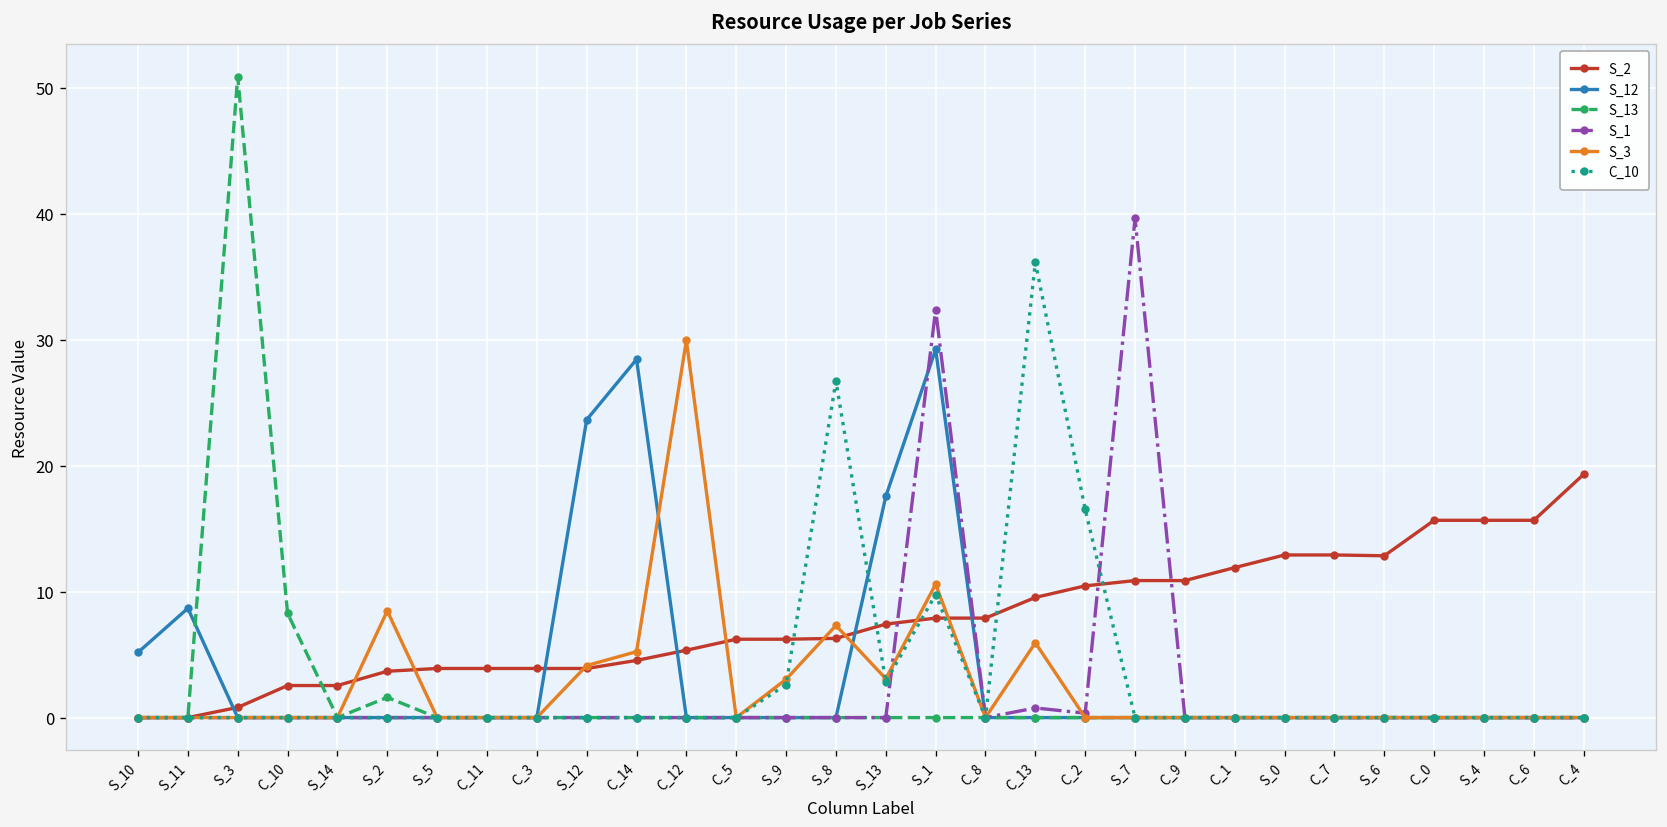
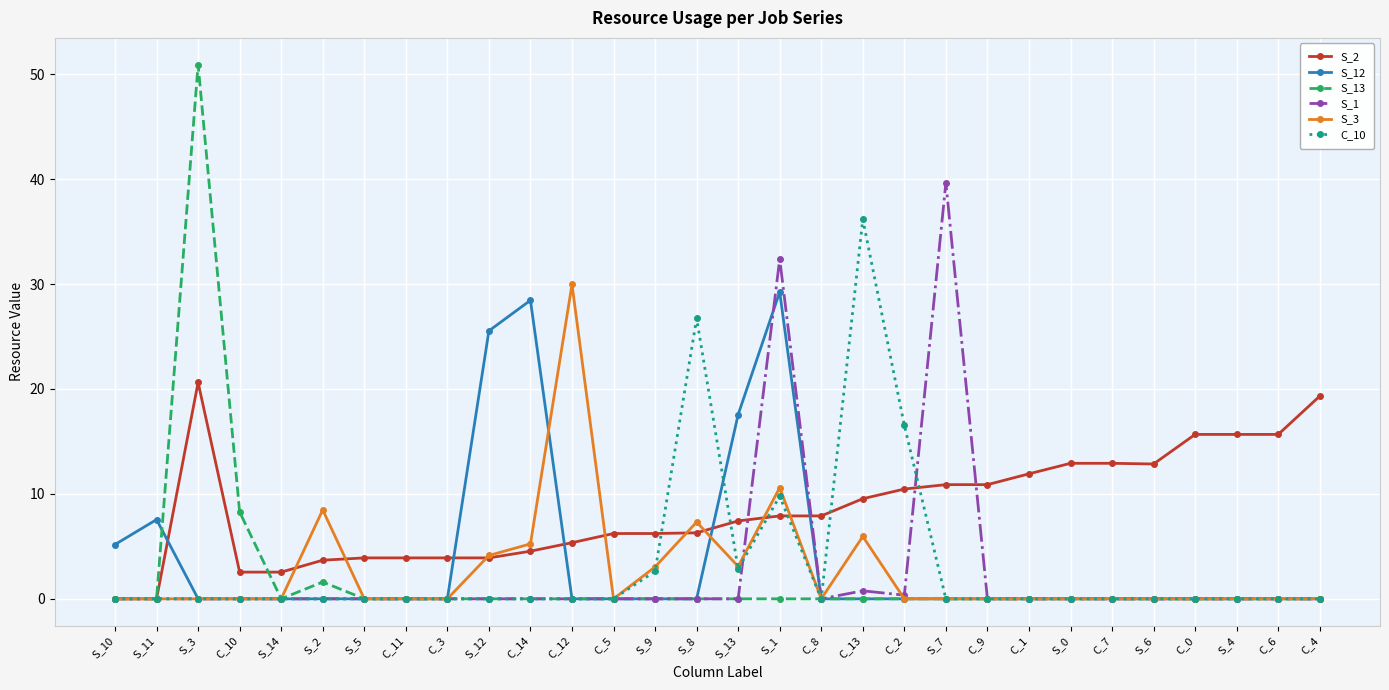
S_12, S_11: 8.7 -> 7.6
S_2, S_3: 0.8 -> 20.6
S_12, S_12: 23.7 -> 25.5
